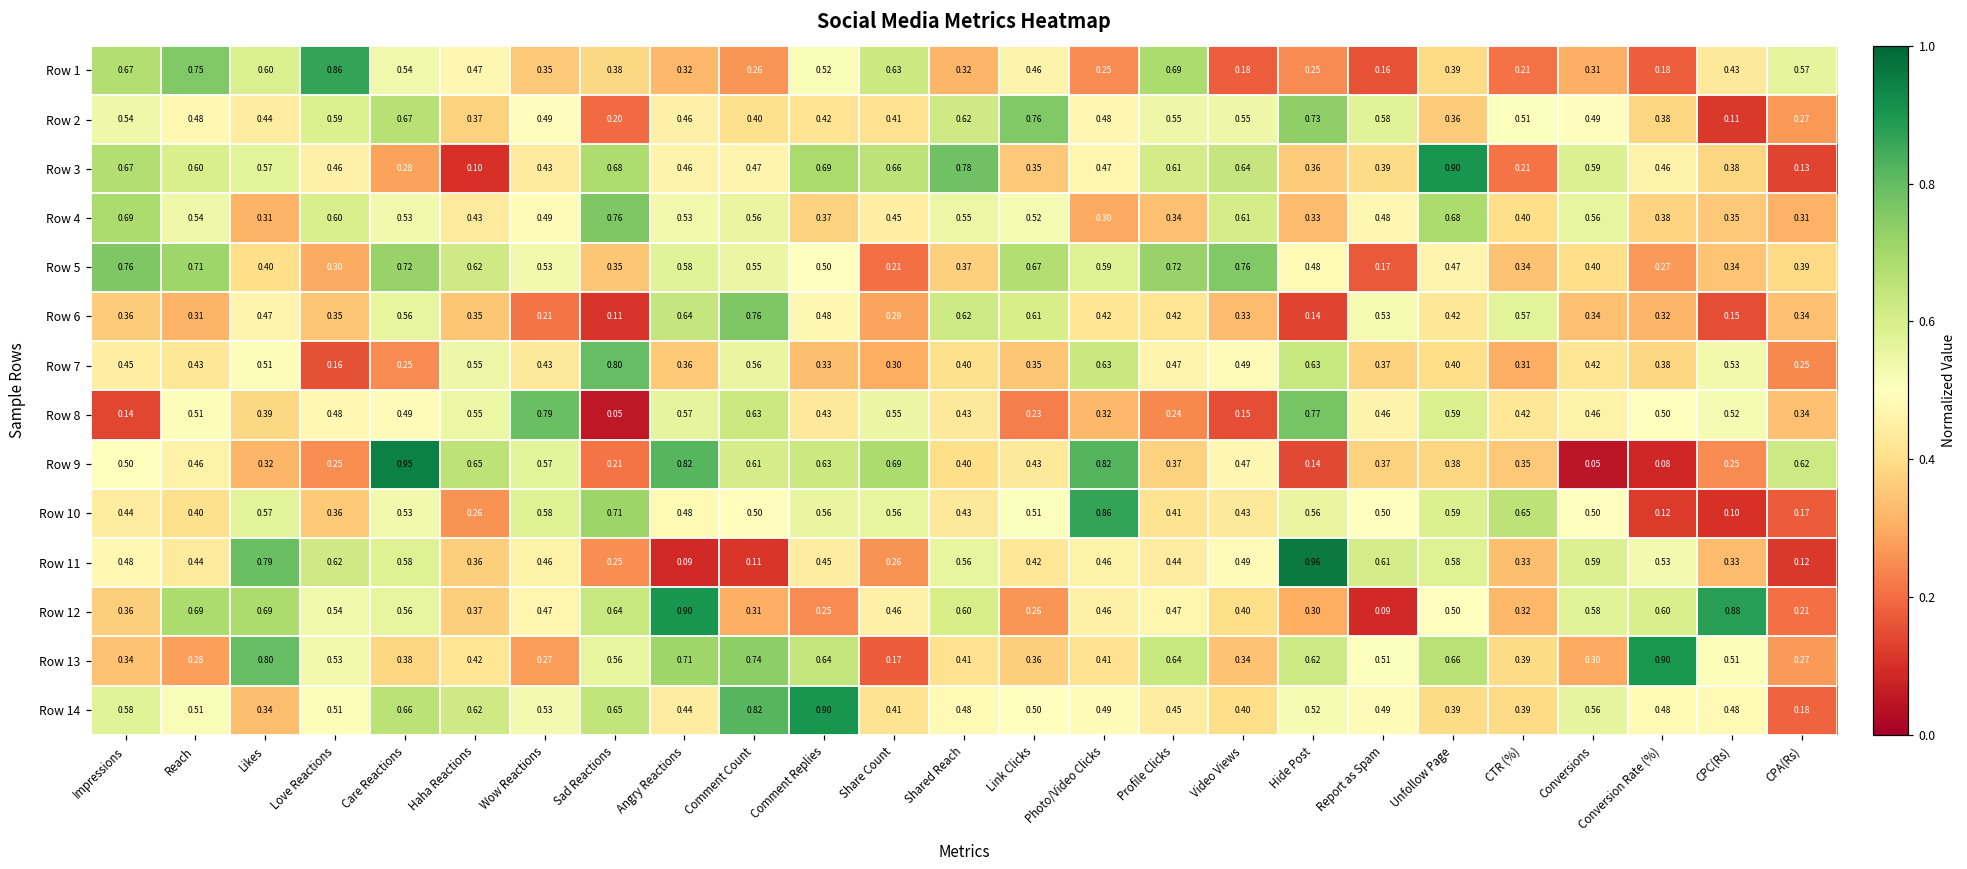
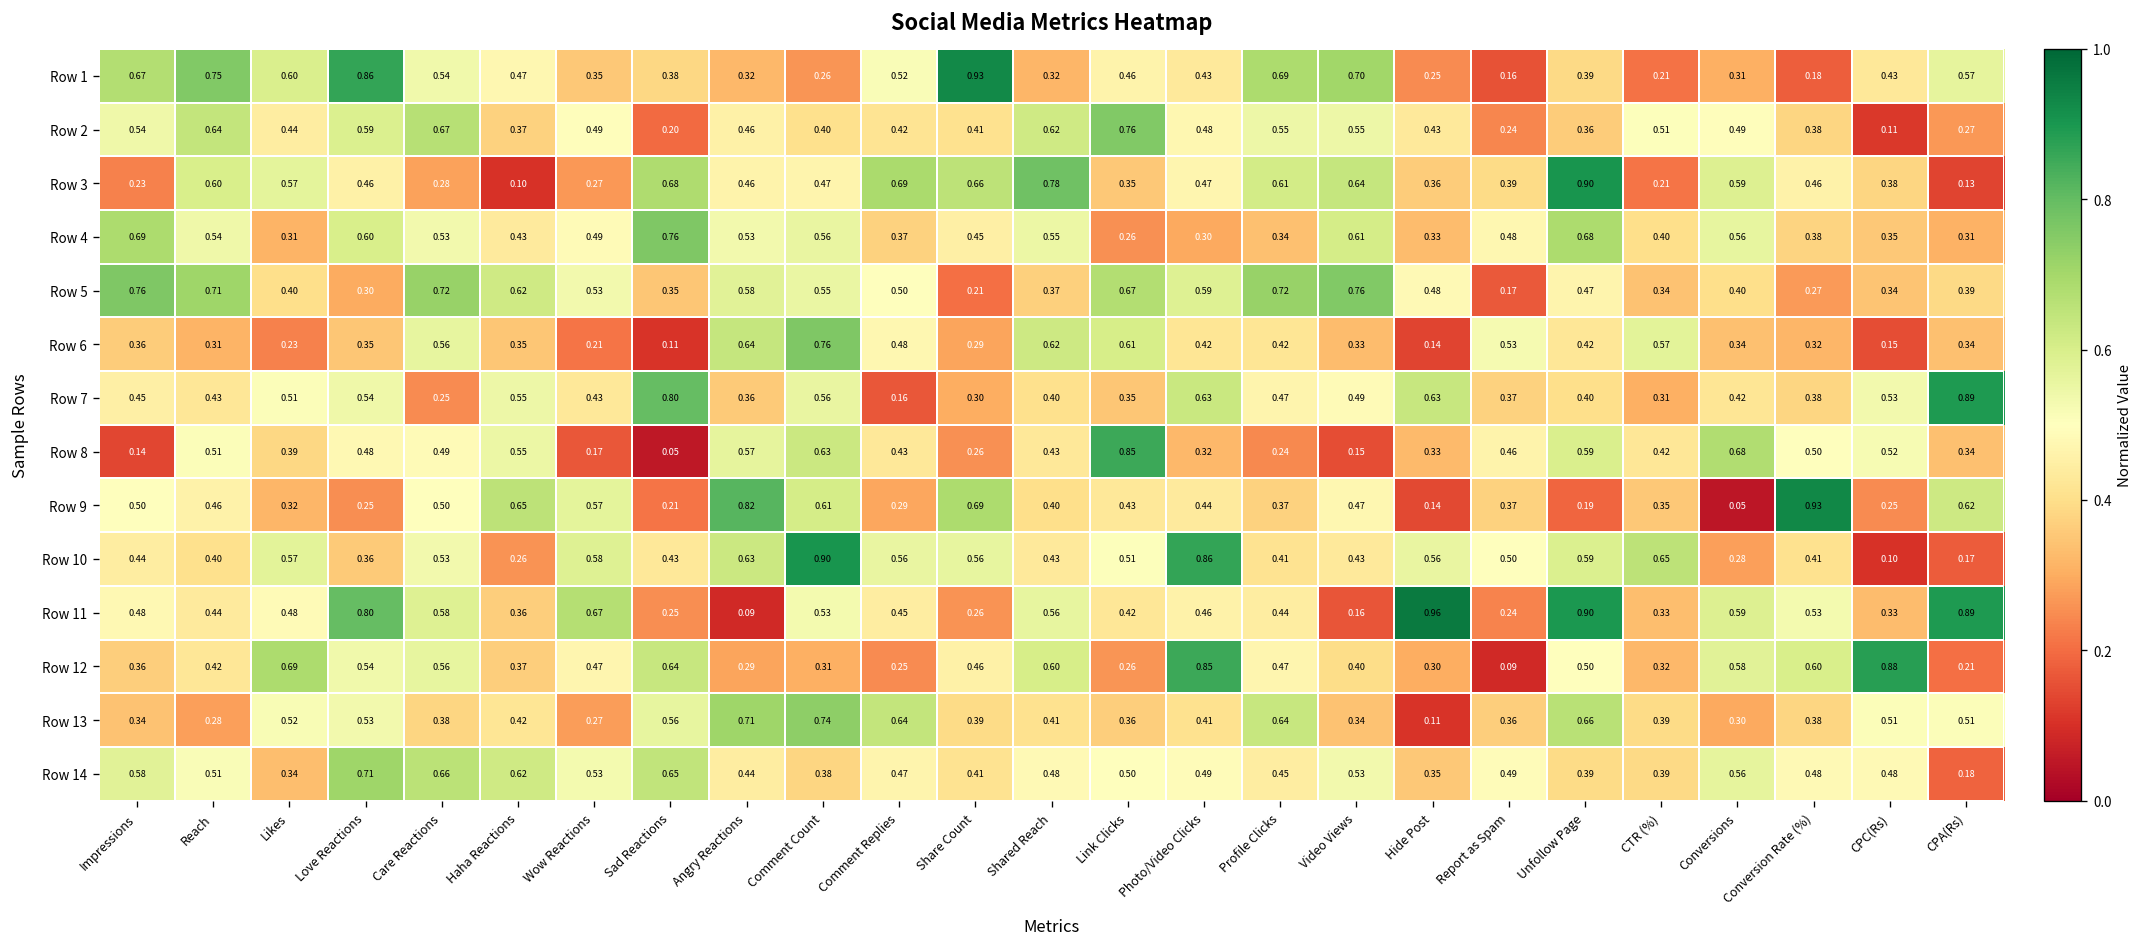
Row 1, Share Count: 0.63 -> 0.93
Row 1, Photo/Video Clicks: 0.25 -> 0.43
Row 1, Video Views: 0.18 -> 0.70
Row 2, Reach: 0.48 -> 0.64
Row 2, Hide Post: 0.73 -> 0.43
Row 2, Report as Spam: 0.58 -> 0.24
Row 3, Impressions: 0.67 -> 0.23
Row 3, Wow Reactions: 0.43 -> 0.27
Row 4, Link Clicks: 0.52 -> 0.26
Row 6, Likes: 0.47 -> 0.23
Row 7, Love Reactions: 0.16 -> 0.54
Row 7, Comment Replies: 0.33 -> 0.16
Row 7, CPA(Rs): 0.25 -> 0.89
Row 8, Wow Reactions: 0.79 -> 0.17
Row 8, Share Count: 0.55 -> 0.26
Row 8, Link Clicks: 0.23 -> 0.85
Row 8, Hide Post: 0.77 -> 0.33
Row 8, Conversions: 0.46 -> 0.68
Row 9, Care Reactions: 0.95 -> 0.50
Row 9, Comment Replies: 0.63 -> 0.29
Row 9, Photo/Video Clicks: 0.82 -> 0.44
Row 9, Unfollow Page: 0.38 -> 0.19
Row 9, Conversion Rate (%): 0.08 -> 0.93
Row 10, Sad Reactions: 0.71 -> 0.43
Row 10, Angry Reactions: 0.48 -> 0.63
Row 10, Comment Count: 0.50 -> 0.90
Row 10, Conversions: 0.50 -> 0.28
Row 10, Conversion Rate (%): 0.12 -> 0.41
Row 11, Likes: 0.79 -> 0.48
Row 11, Love Reactions: 0.62 -> 0.80
Row 11, Wow Reactions: 0.46 -> 0.67
Row 11, Comment Count: 0.11 -> 0.53
Row 11, Video Views: 0.49 -> 0.16
Row 11, Report as Spam: 0.61 -> 0.24
Row 11, Unfollow Page: 0.58 -> 0.90
Row 11, CPA(Rs): 0.12 -> 0.89
Row 12, Reach: 0.69 -> 0.42
Row 12, Angry Reactions: 0.90 -> 0.29
Row 12, Photo/Video Clicks: 0.46 -> 0.85
Row 13, Likes: 0.80 -> 0.52
Row 13, Share Count: 0.17 -> 0.39
Row 13, Hide Post: 0.62 -> 0.11
Row 13, Report as Spam: 0.51 -> 0.36
Row 13, Conversion Rate (%): 0.90 -> 0.38
Row 13, CPA(Rs): 0.27 -> 0.51
Row 14, Love Reactions: 0.51 -> 0.71
Row 14, Comment Count: 0.82 -> 0.38
Row 14, Comment Replies: 0.90 -> 0.47
Row 14, Video Views: 0.40 -> 0.53
Row 14, Hide Post: 0.52 -> 0.35
